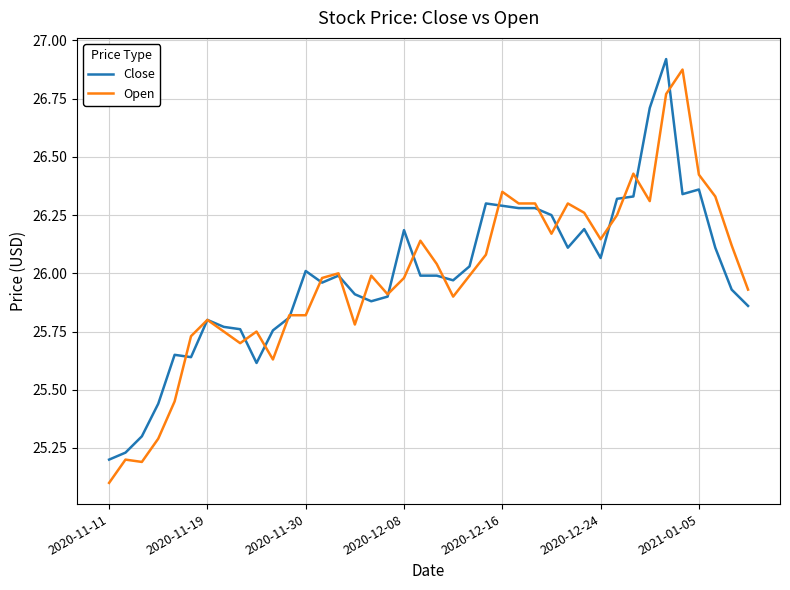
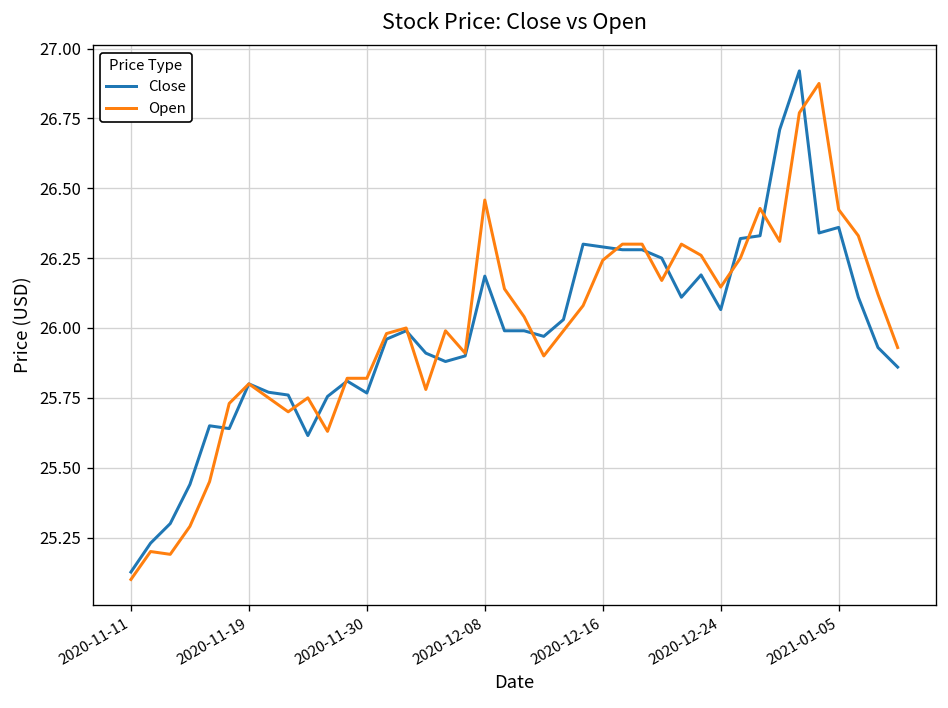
Close, 2020-11-11: 25.20 -> 25.13
Close, 2020-11-30: 26.01 -> 25.77
Open, 2020-12-08: 25.98 -> 26.46
Open, 2020-12-16: 26.35 -> 26.24
